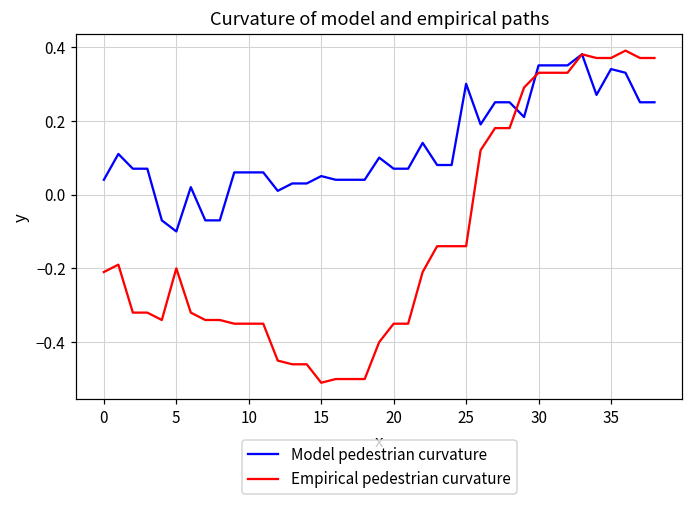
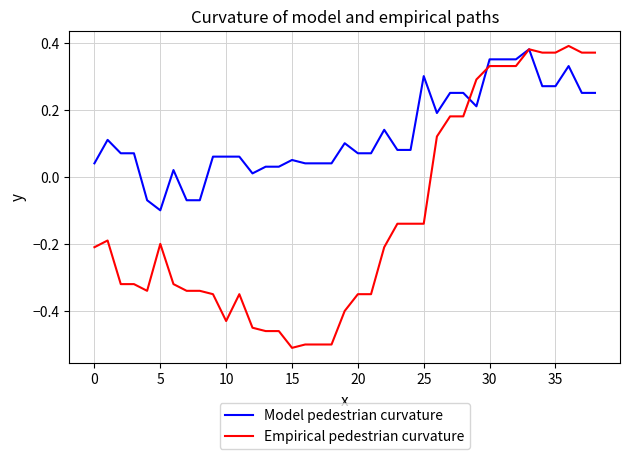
Empirical pedestrian curvature, 10: -0.35 -> -0.43
Model pedestrian curvature, 35: 0.34 -> 0.27
